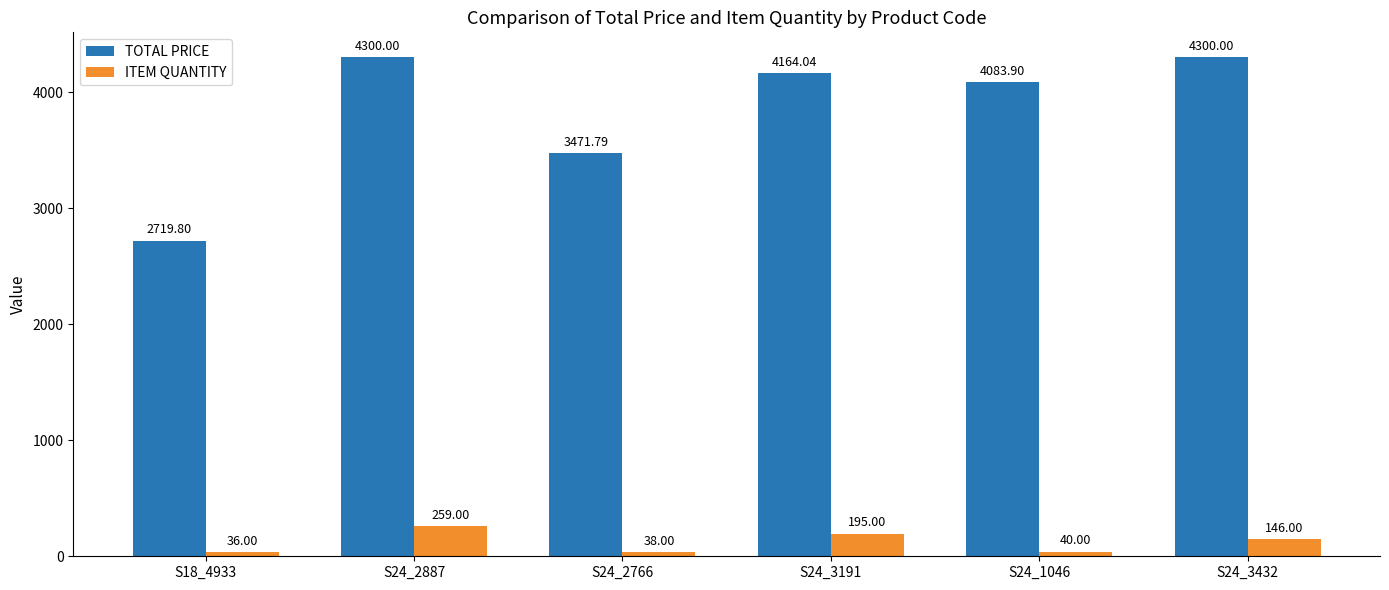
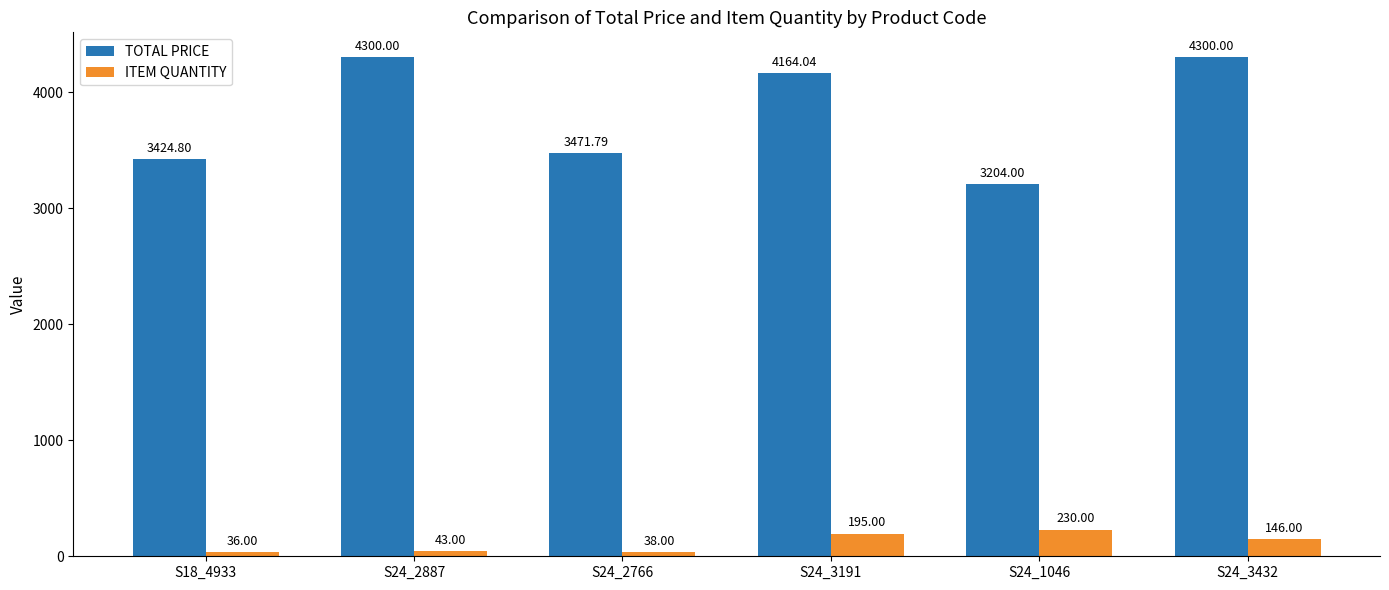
TOTAL PRICE, S18_4933: 2719.80 -> 3424.80
ITEM QUANTITY, S24_2887: 259.00 -> 43.00
TOTAL PRICE, S24_1046: 4083.90 -> 3204.00
ITEM QUANTITY, S24_1046: 40.00 -> 230.00
